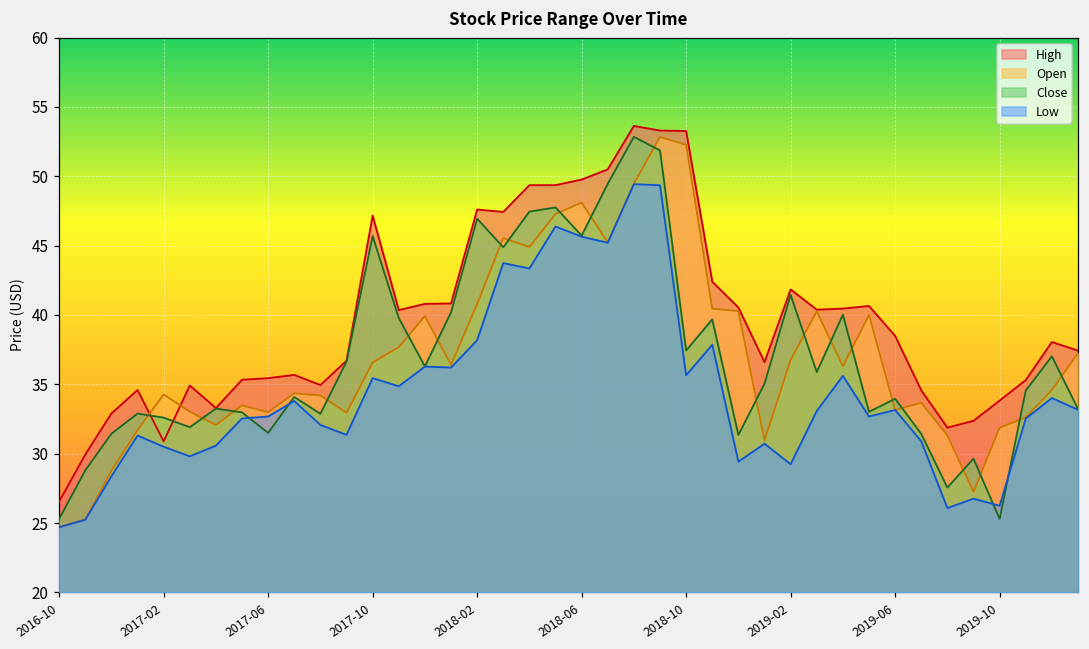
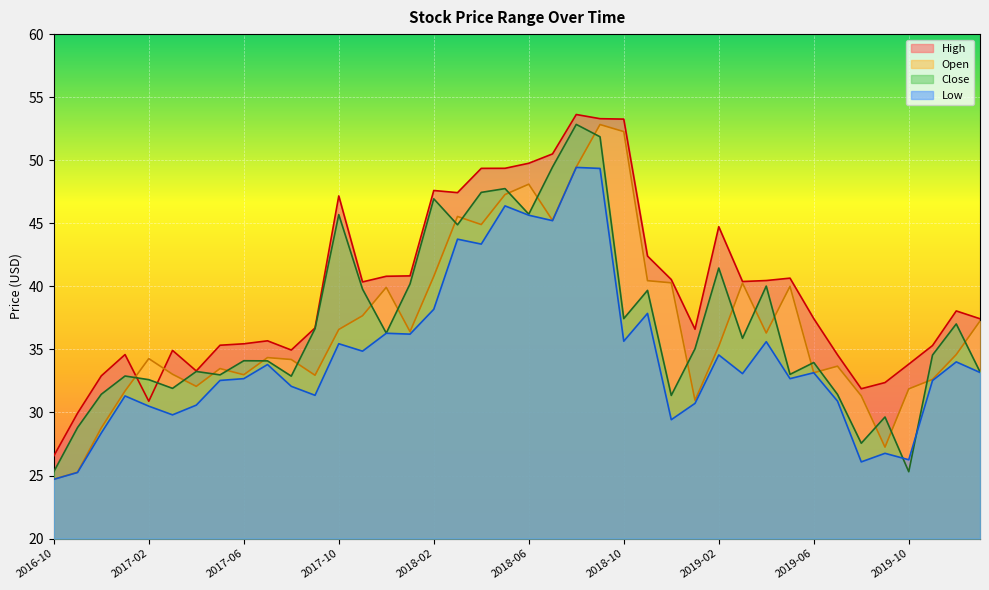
Close, 2017-06: 31.5 -> 34.1
High, 2019-02: 41.8 -> 44.7
Open, 2019-02: 36.8 -> 35.2
Low, 2019-02: 29.2 -> 34.6
High, 2019-06: 38.5 -> 37.4
